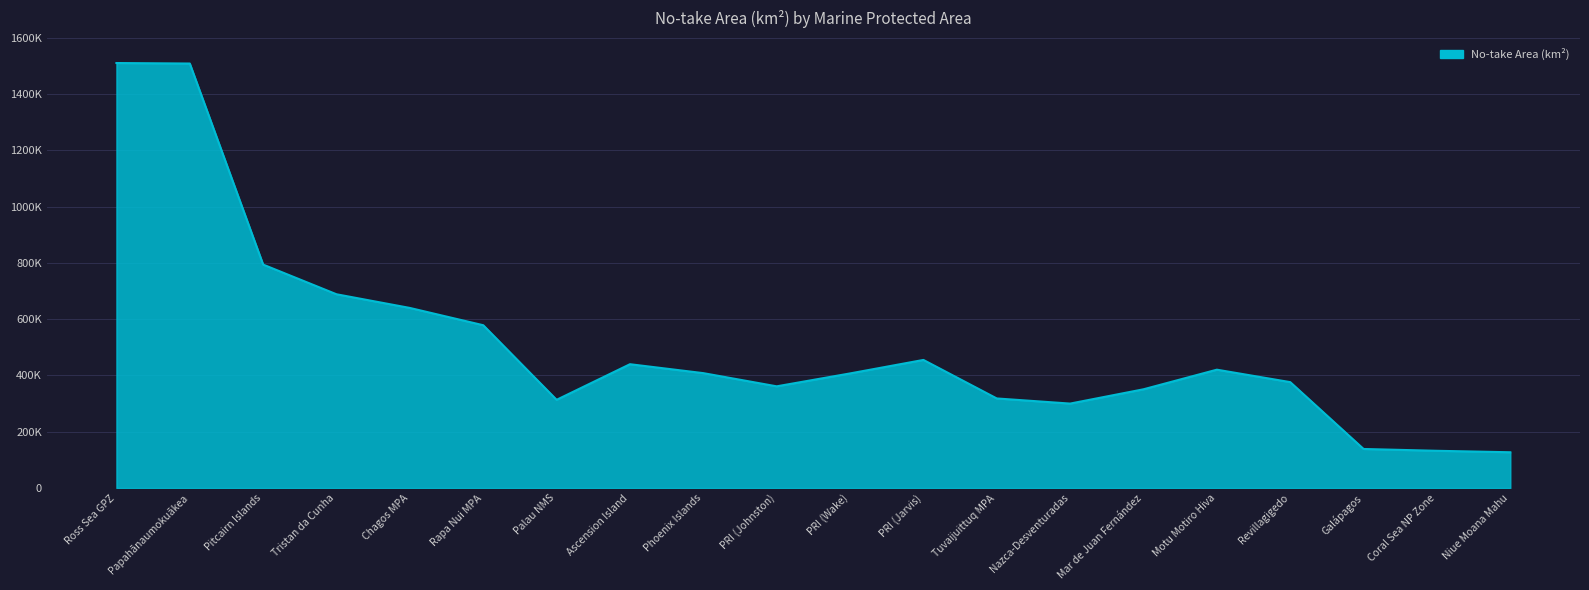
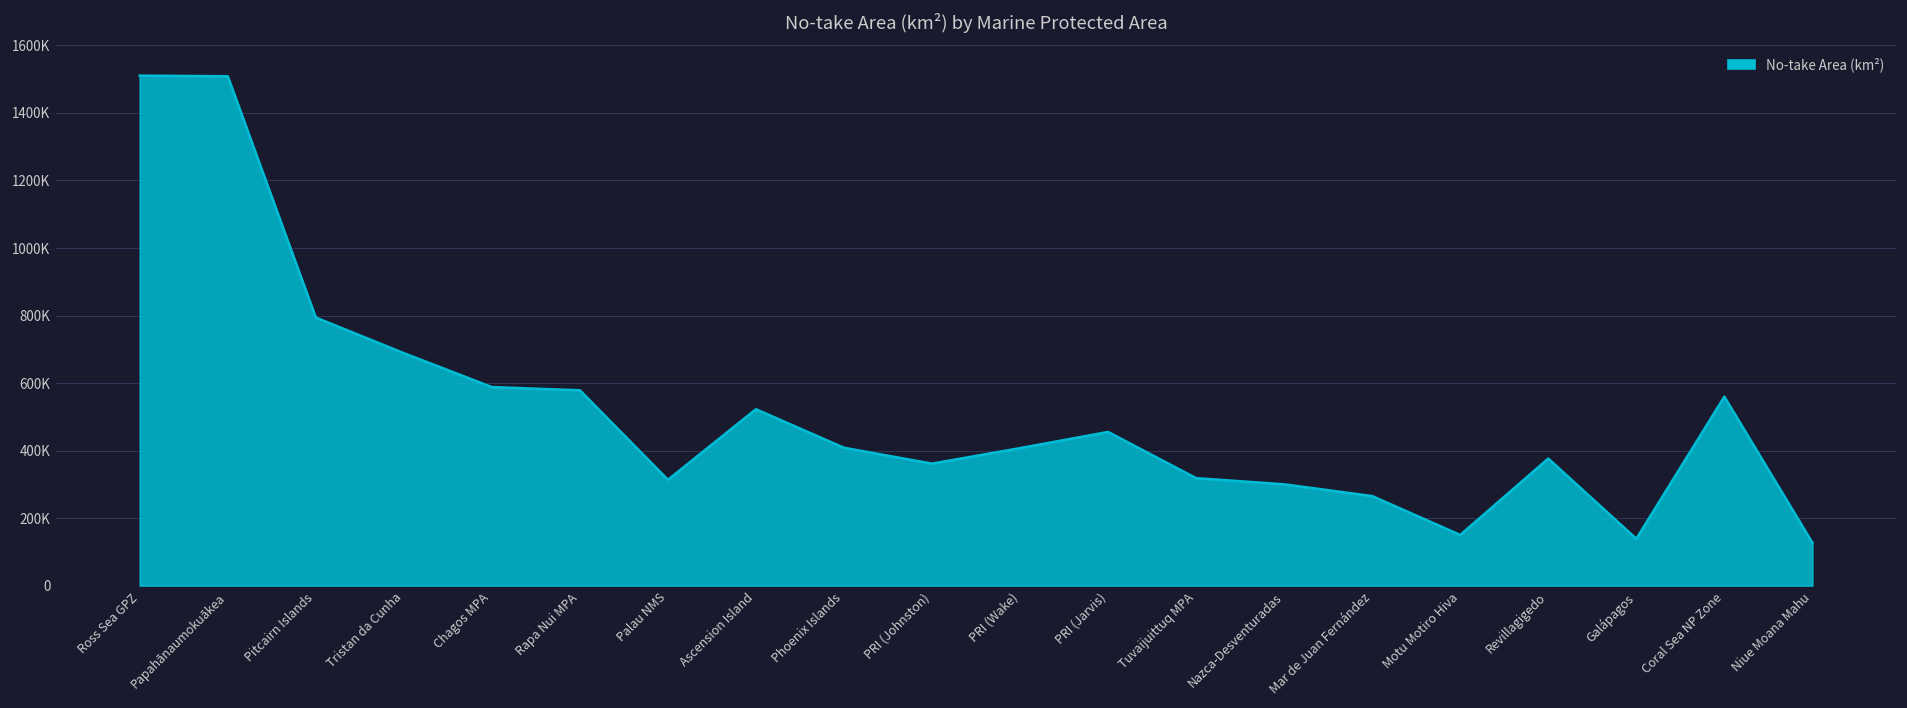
Chagos MPA: 640000 -> 590000
Ascension Island: 440000 -> 520000
Mar de Juan Fernández: 350000 -> 270000
Motu Motiro Hiva: 420000 -> 150000
Coral Sea NP Zone: 130000 -> 560000
